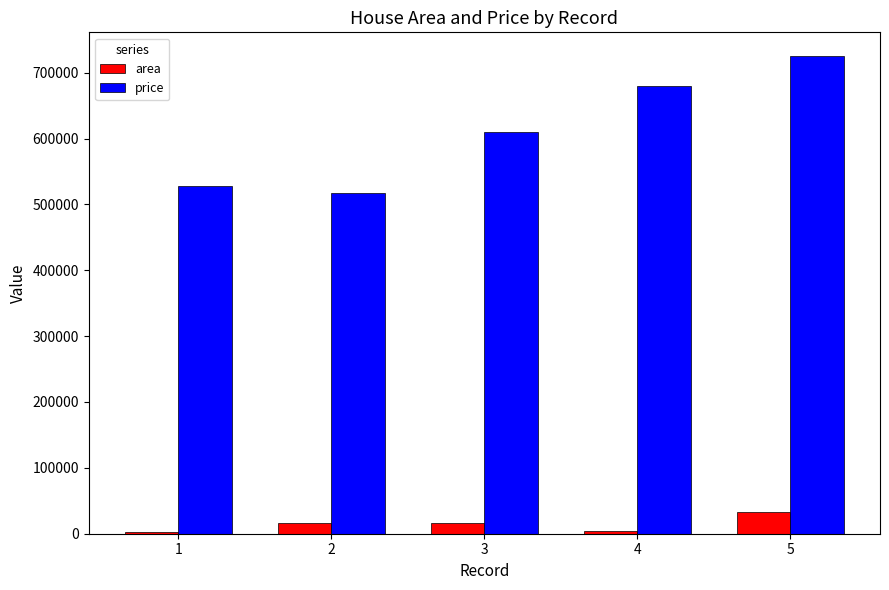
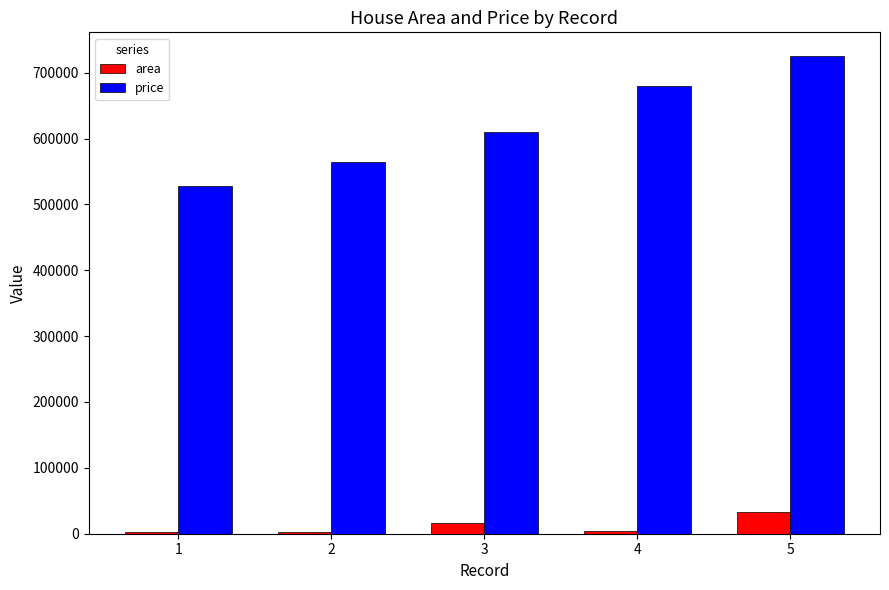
area, 2: 20000 -> 0
price, 2: 520000 -> 570000
